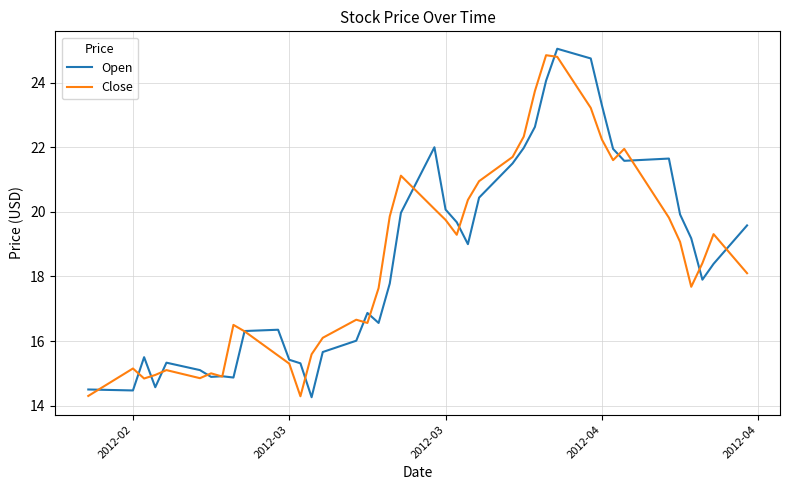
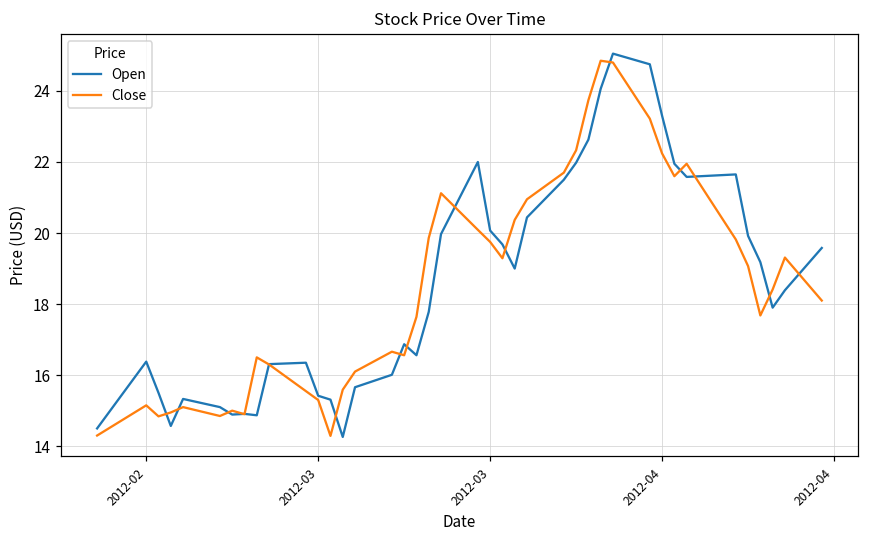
Open, 2012-02: 14.5 -> 16.4
